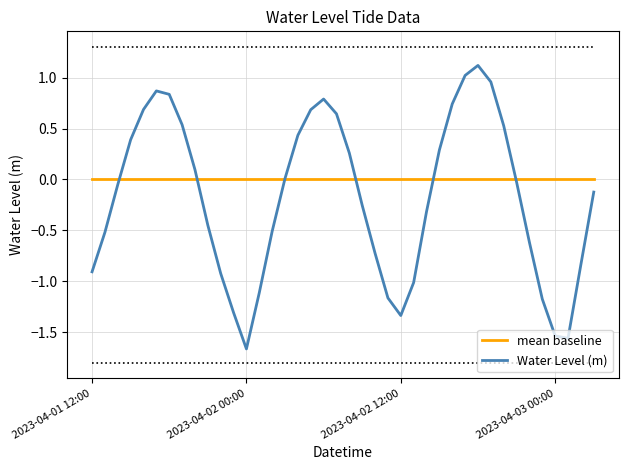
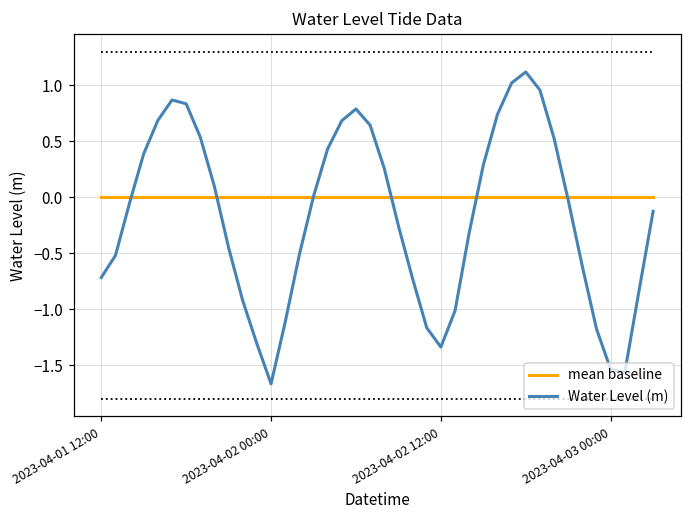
Water Level (m), 2023-04-01 12:00: -0.91 -> -0.72
